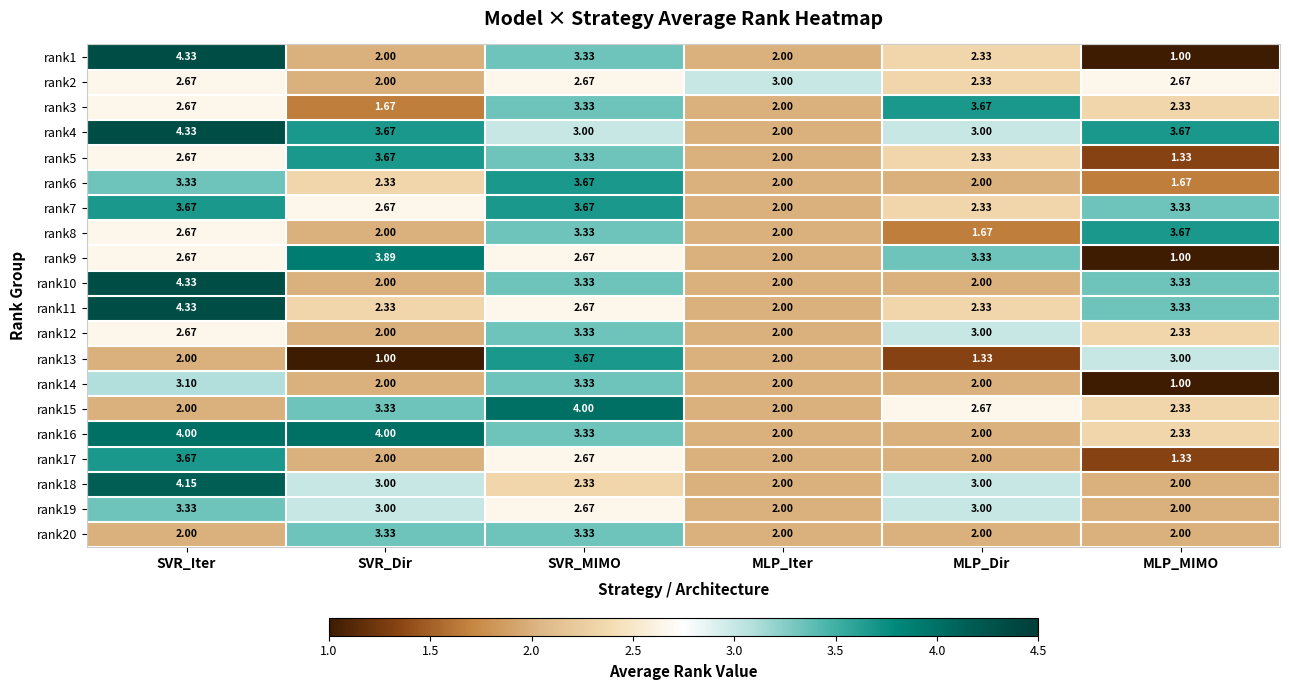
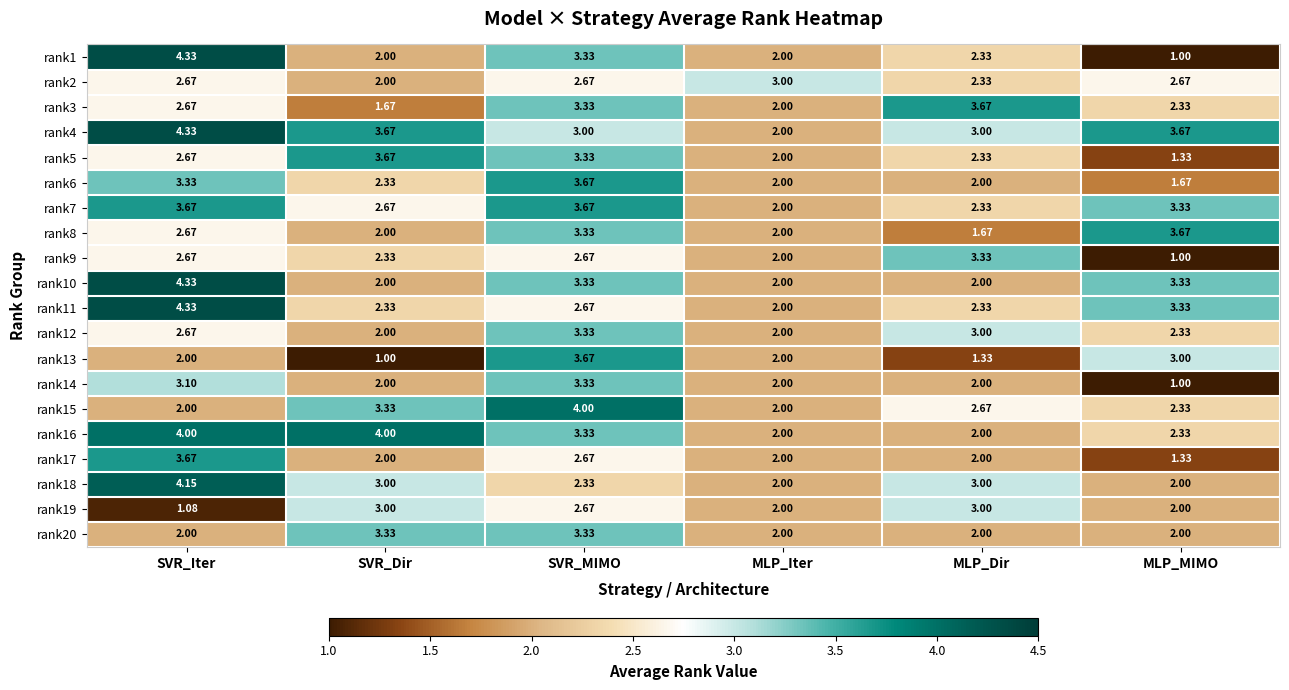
rank9, SVR_Dir: 3.89 -> 2.33
rank19, SVR_Iter: 3.33 -> 1.08
